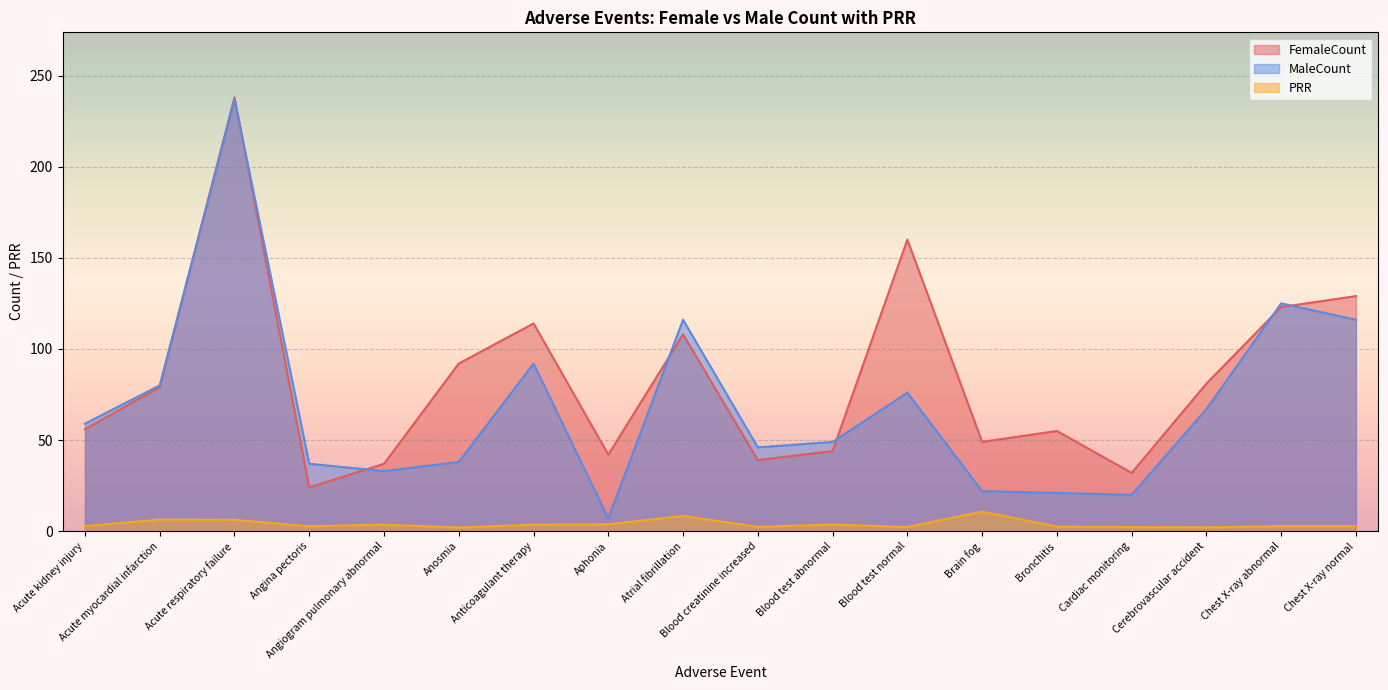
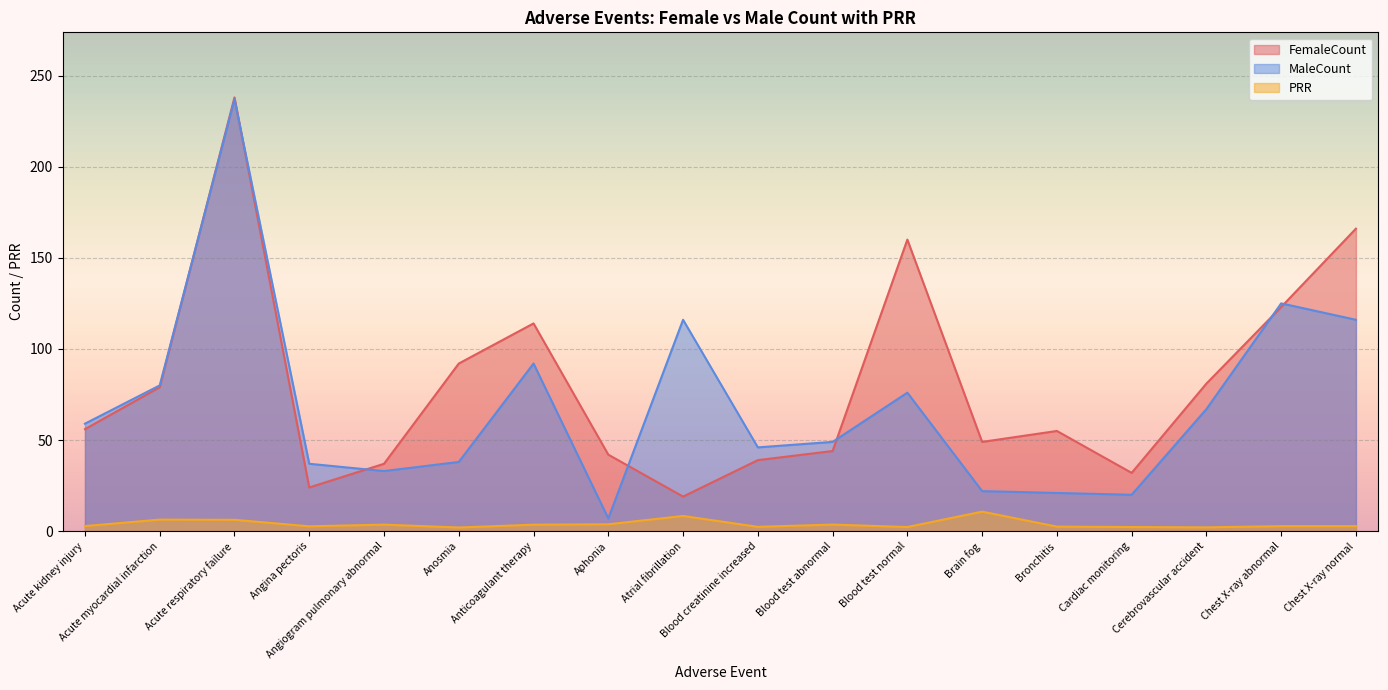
FemaleCount, Atrial fibrillation: 108 -> 19
FemaleCount, Chest X-ray normal: 129 -> 166
